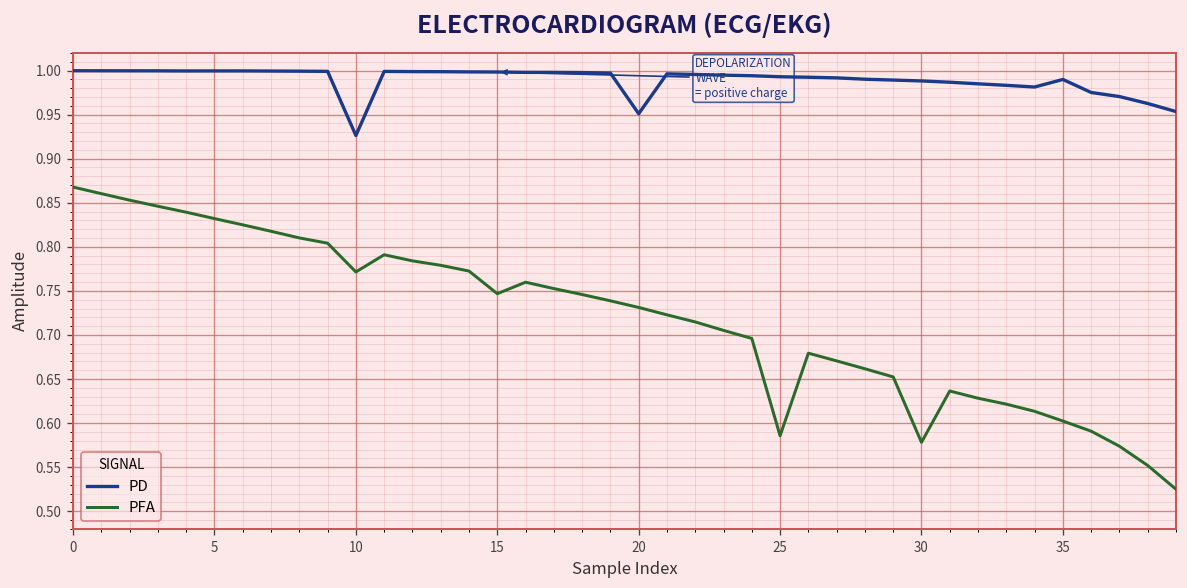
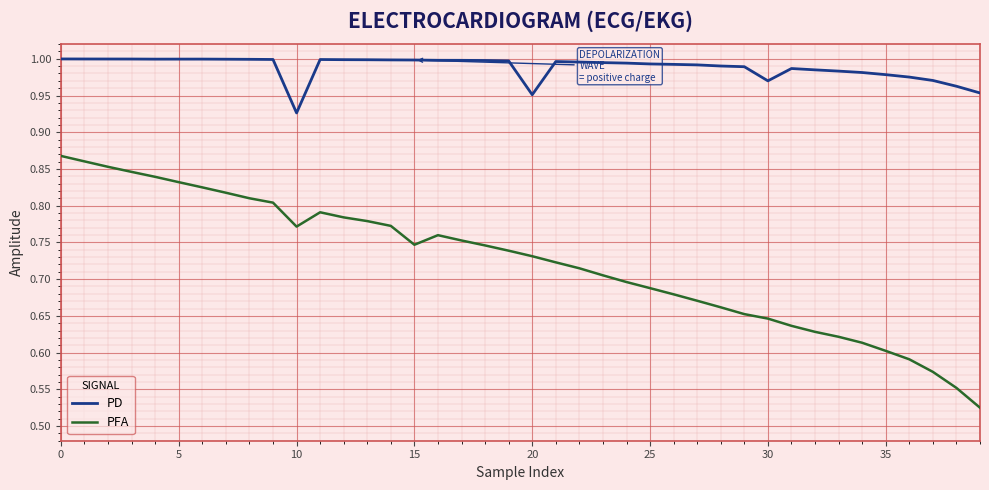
PFA, 25: 0.59 -> 0.69
PD, 30: 0.99 -> 0.97
PFA, 30: 0.58 -> 0.65
PD, 35: 0.99 -> 0.98
